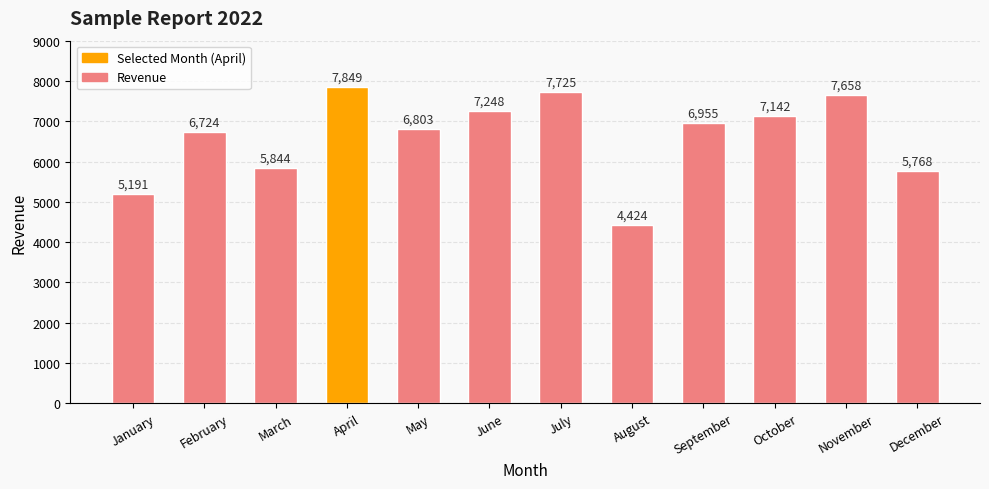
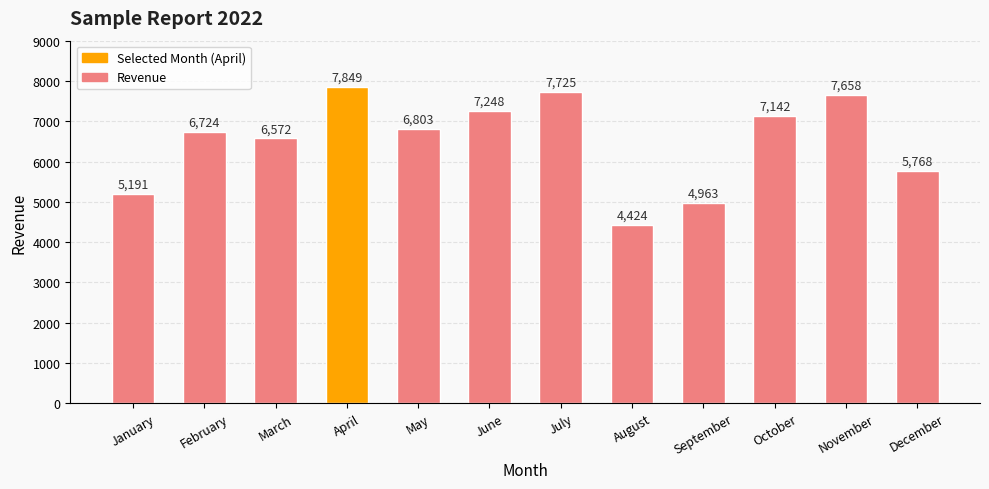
March: 5,844 -> 6,572
September: 6,955 -> 4,963
